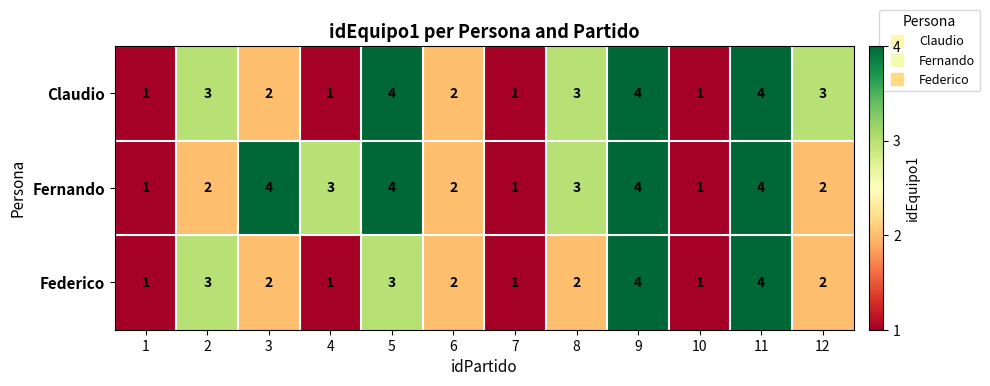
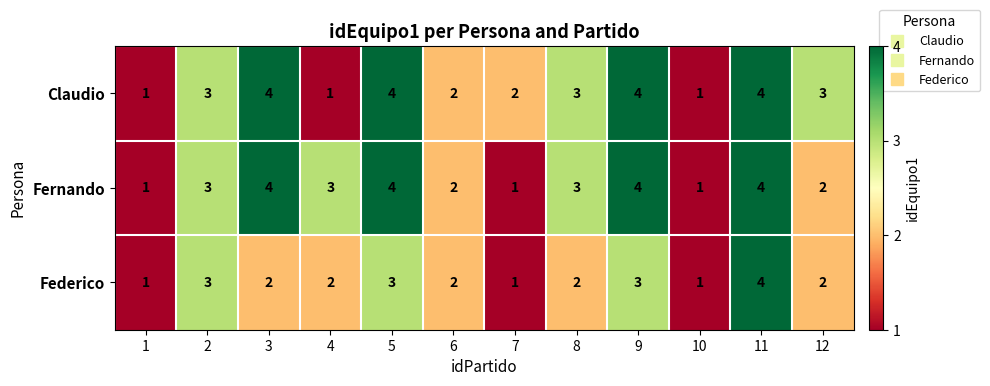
Claudio, 3: 2 -> 4
Claudio, 7: 1 -> 2
Fernando, 2: 2 -> 3
Federico, 4: 1 -> 2
Federico, 9: 4 -> 3
